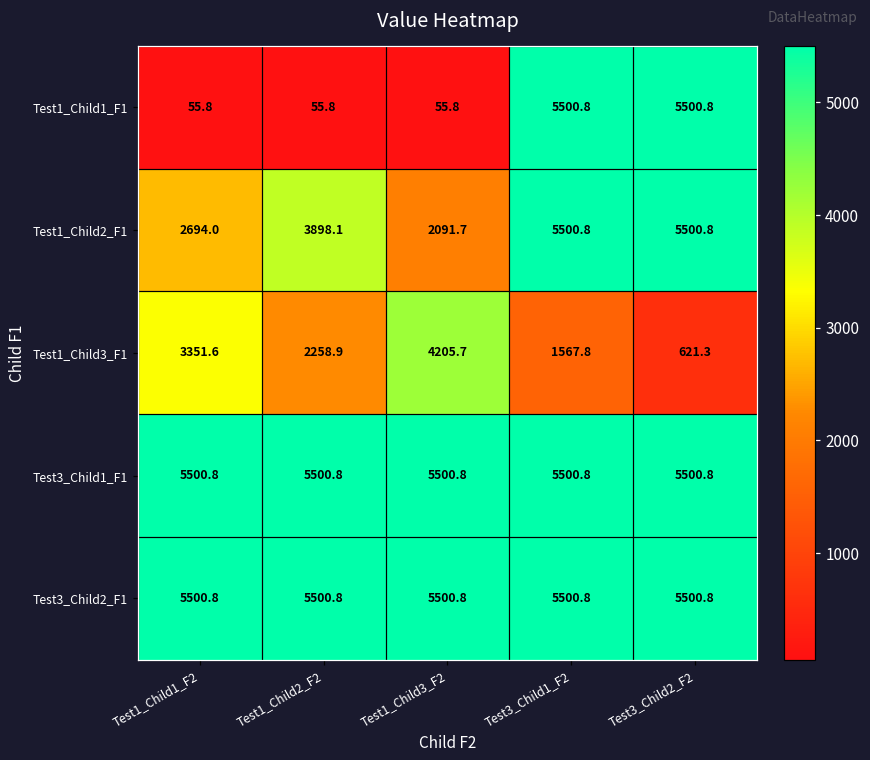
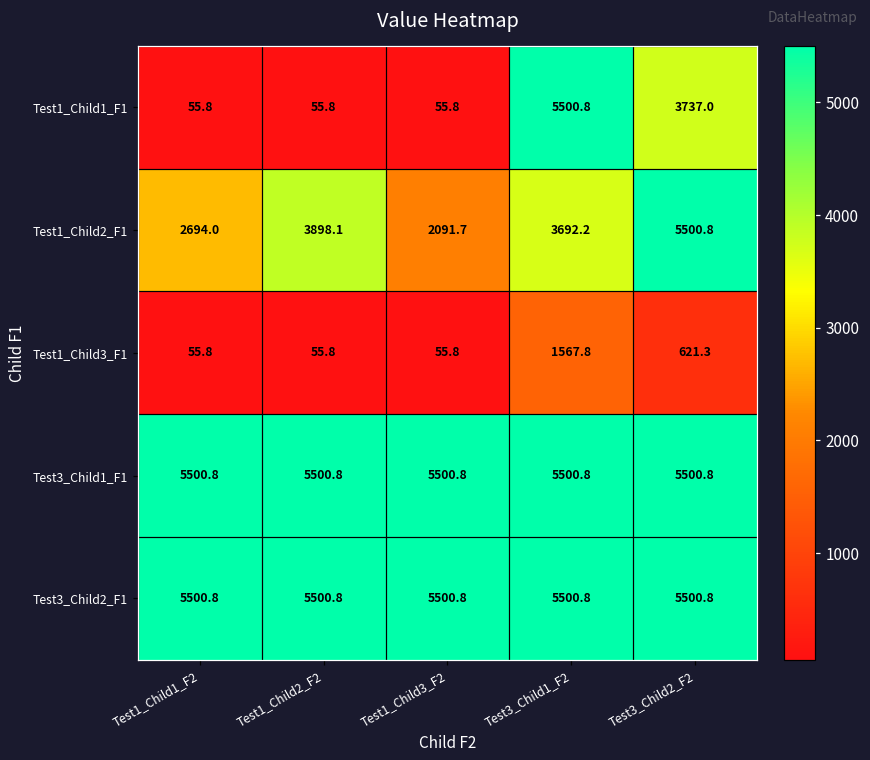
Test1_Child1_F1, Test3_Child2_F2: 5500.8 -> 3737.0
Test1_Child2_F1, Test3_Child1_F2: 5500.8 -> 3692.2
Test1_Child3_F1, Test1_Child1_F2: 3351.6 -> 55.8
Test1_Child3_F1, Test1_Child2_F2: 2258.9 -> 55.8
Test1_Child3_F1, Test1_Child3_F2: 4205.7 -> 55.8
